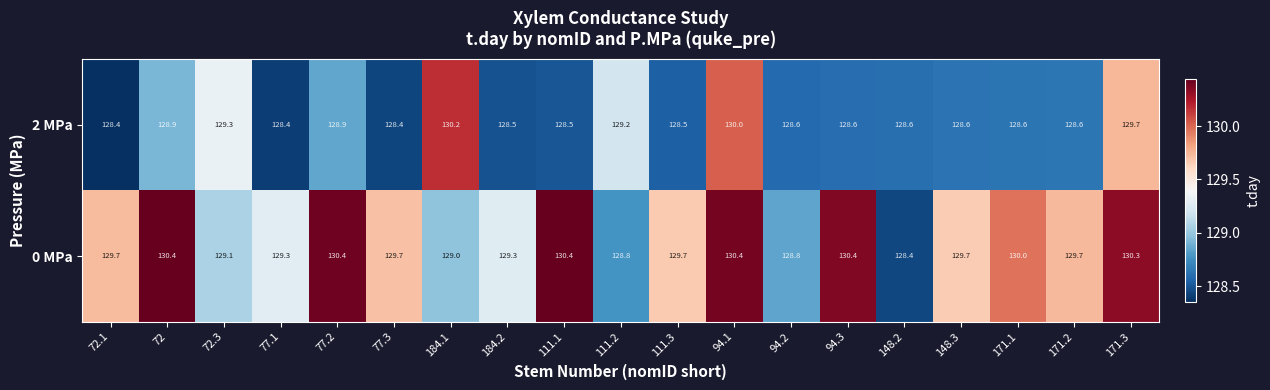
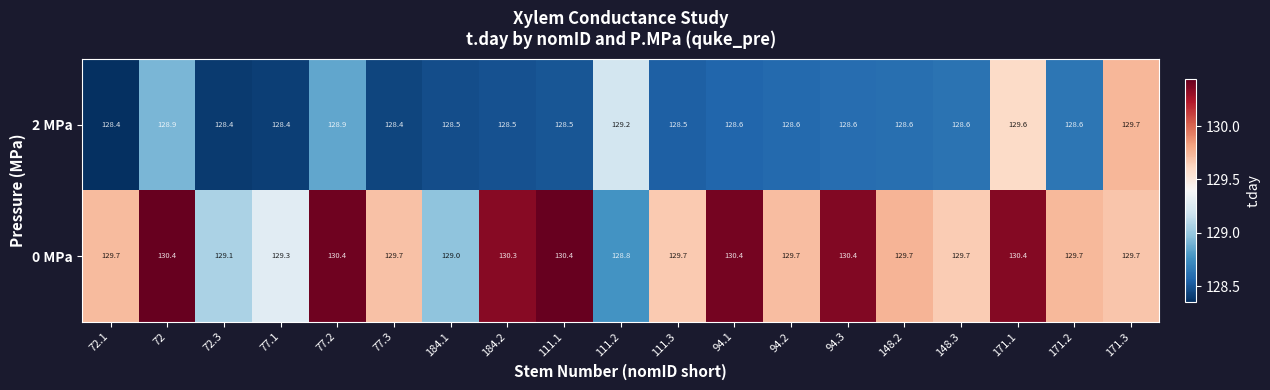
2 MPa, 72.3: 129.3 -> 128.4
2 MPa, 184.1: 130.2 -> 128.5
2 MPa, 94.1: 130.0 -> 128.6
2 MPa, 171.1: 128.6 -> 129.6
0 MPa, 184.2: 129.3 -> 130.3
0 MPa, 94.2: 128.8 -> 129.7
0 MPa, 148.2: 128.4 -> 129.7
0 MPa, 171.1: 130.0 -> 130.4
0 MPa, 171.3: 130.3 -> 129.7
